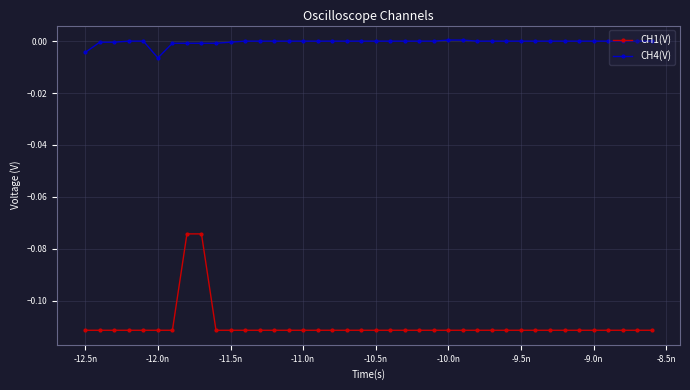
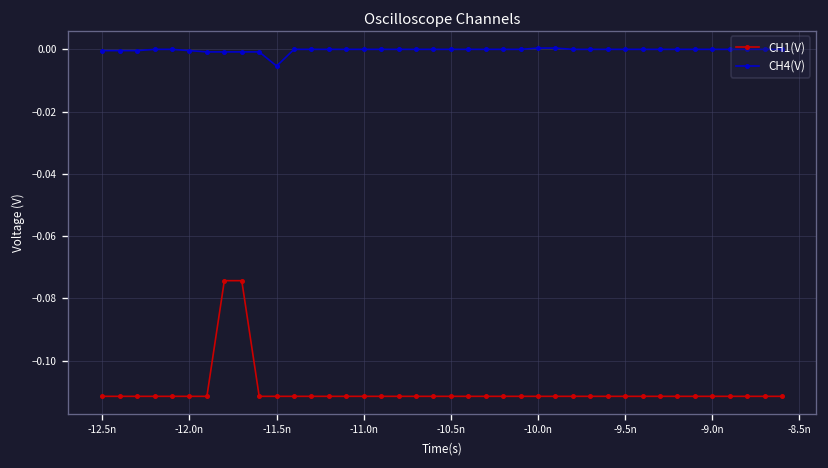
CH4(V), -12.5n: -0.004 -> 0.000
CH4(V), -12.0n: -0.006 -> 0.000
CH4(V), -11.5n: 0.000 -> -0.005
